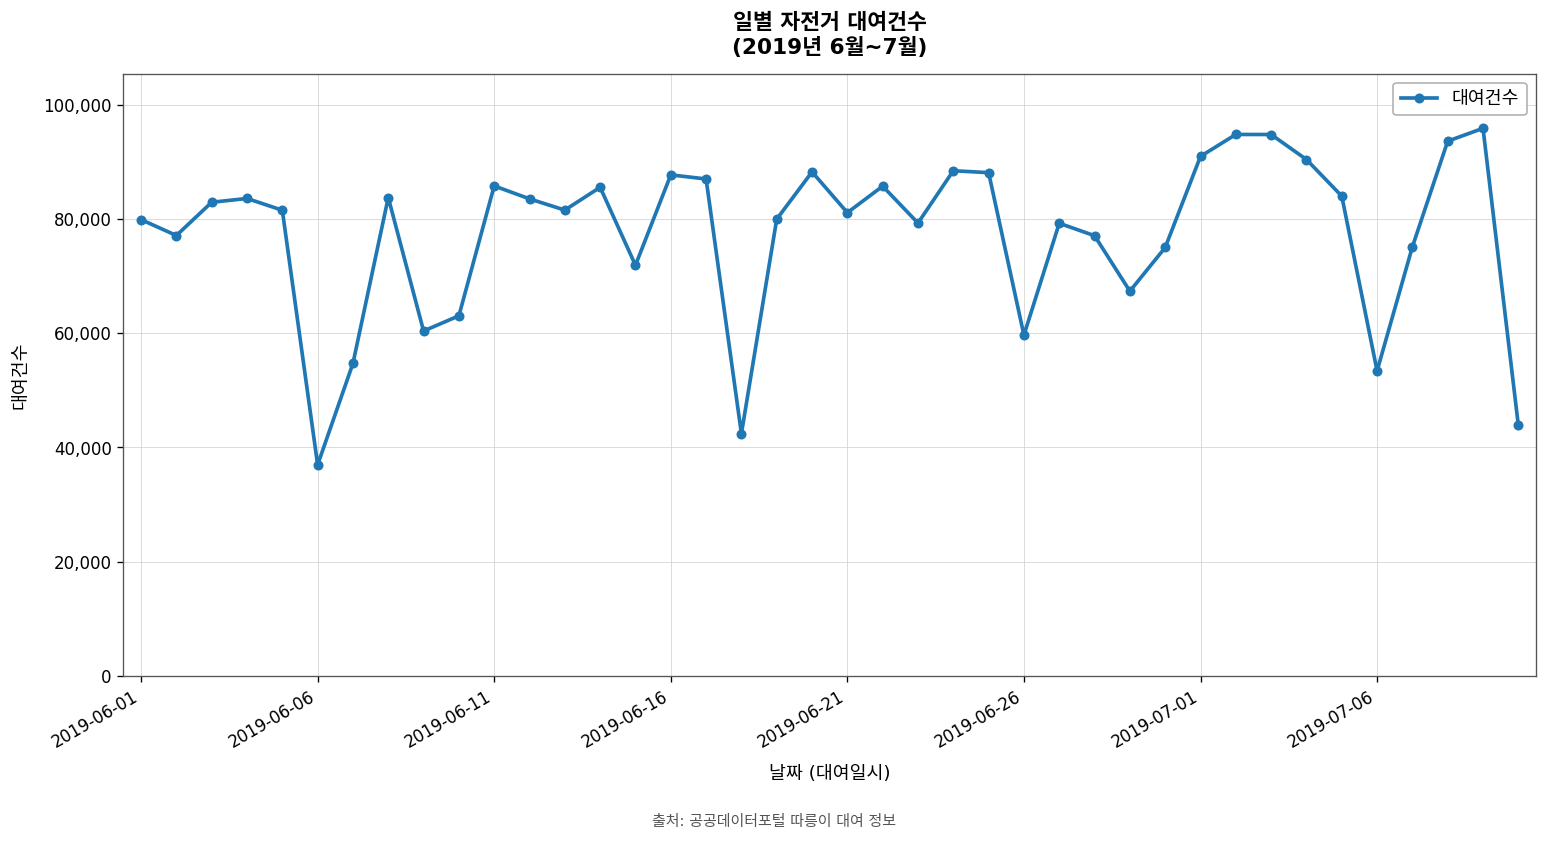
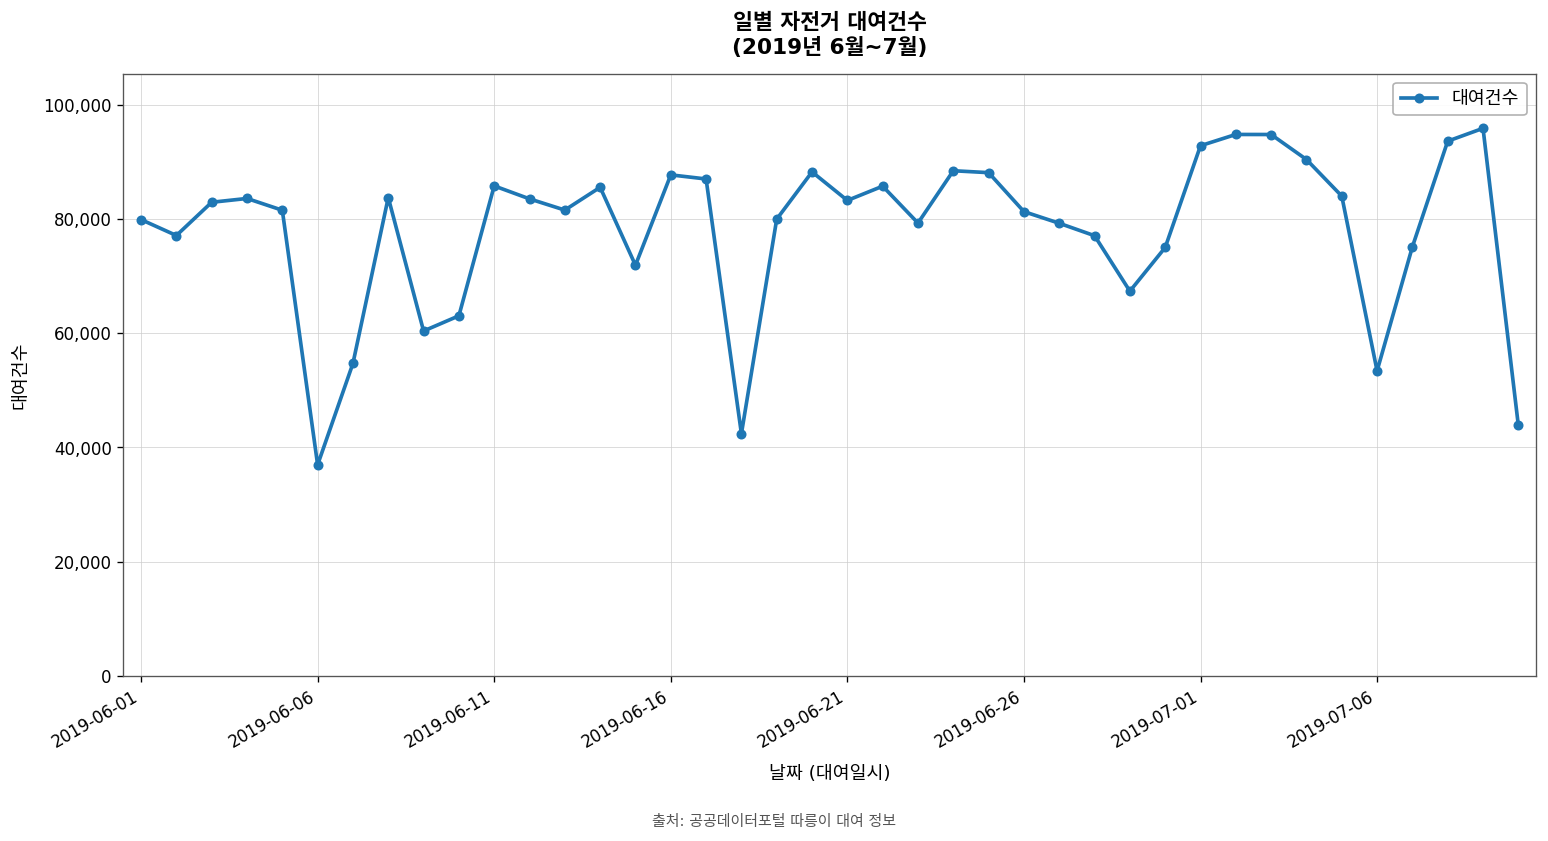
2019-06-21: 81,000 -> 83,000
2019-06-26: 60,000 -> 81,000
2019-07-01: 91,000 -> 93,000
